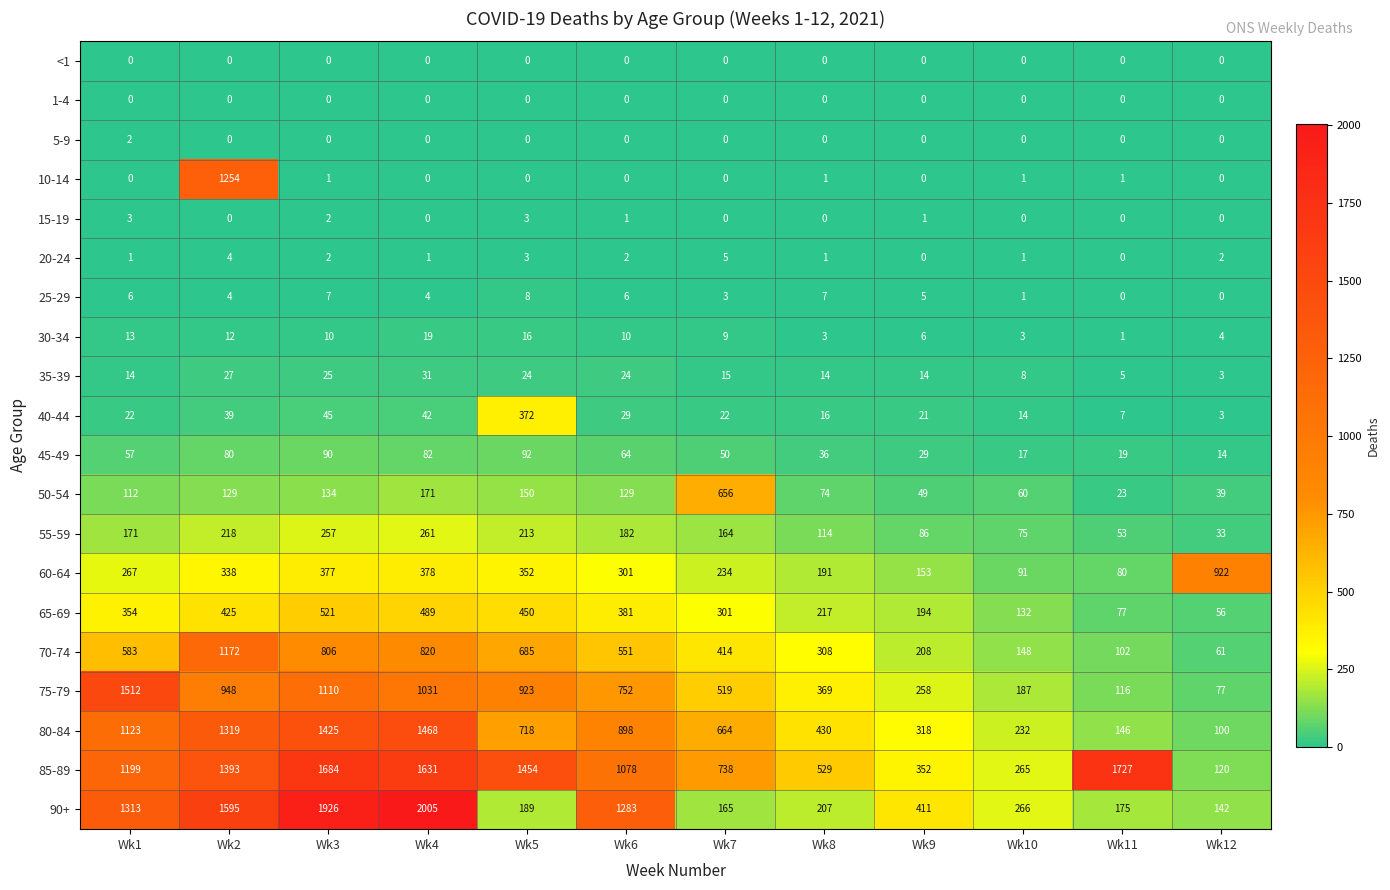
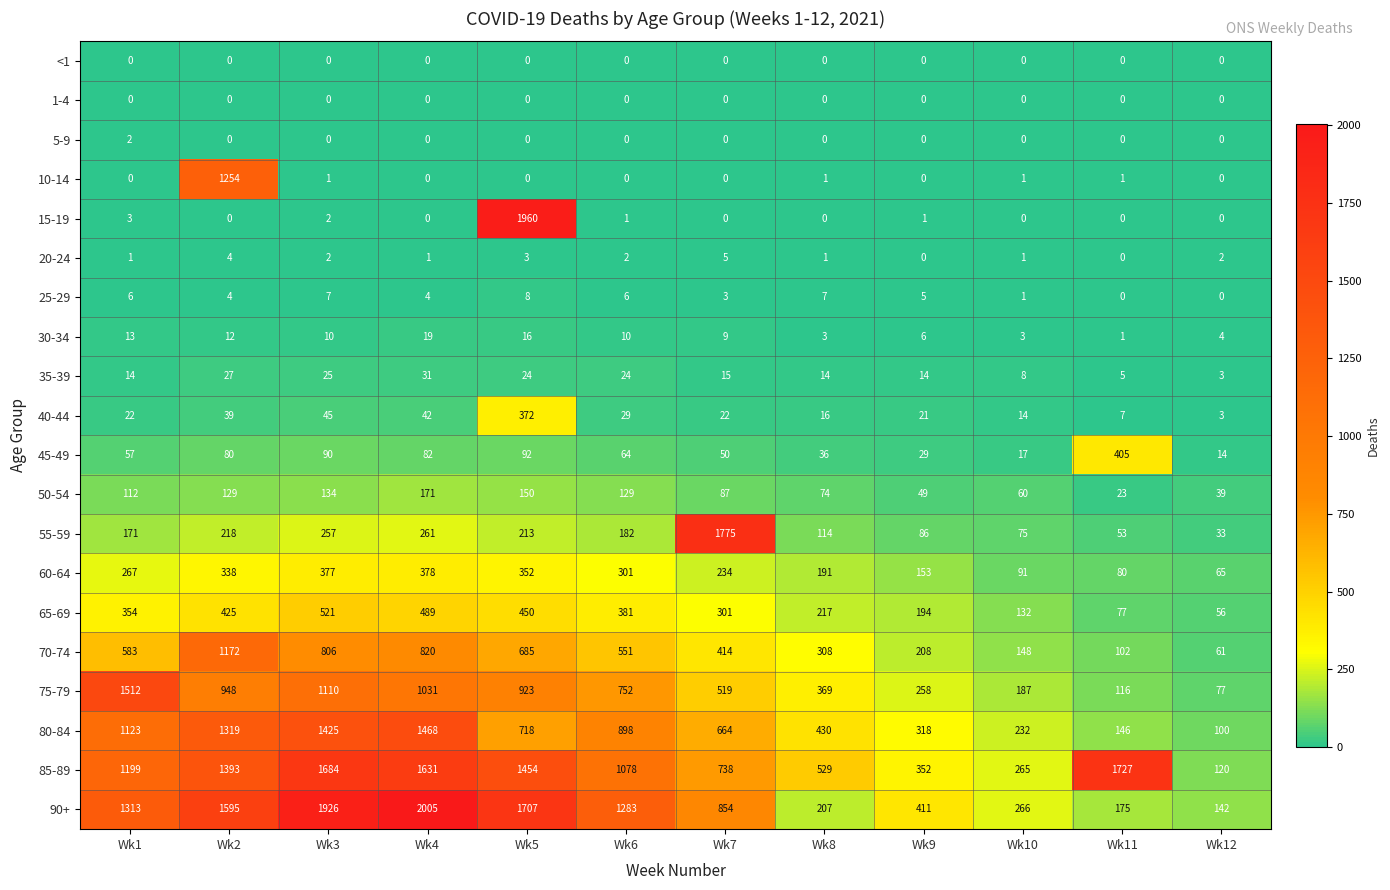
15-19, Wk5: 3 -> 1960
45-49, Wk11: 19 -> 405
50-54, Wk7: 656 -> 87
55-59, Wk7: 164 -> 1775
60-64, Wk12: 922 -> 65
90+, Wk5: 189 -> 1707
90+, Wk7: 165 -> 854
